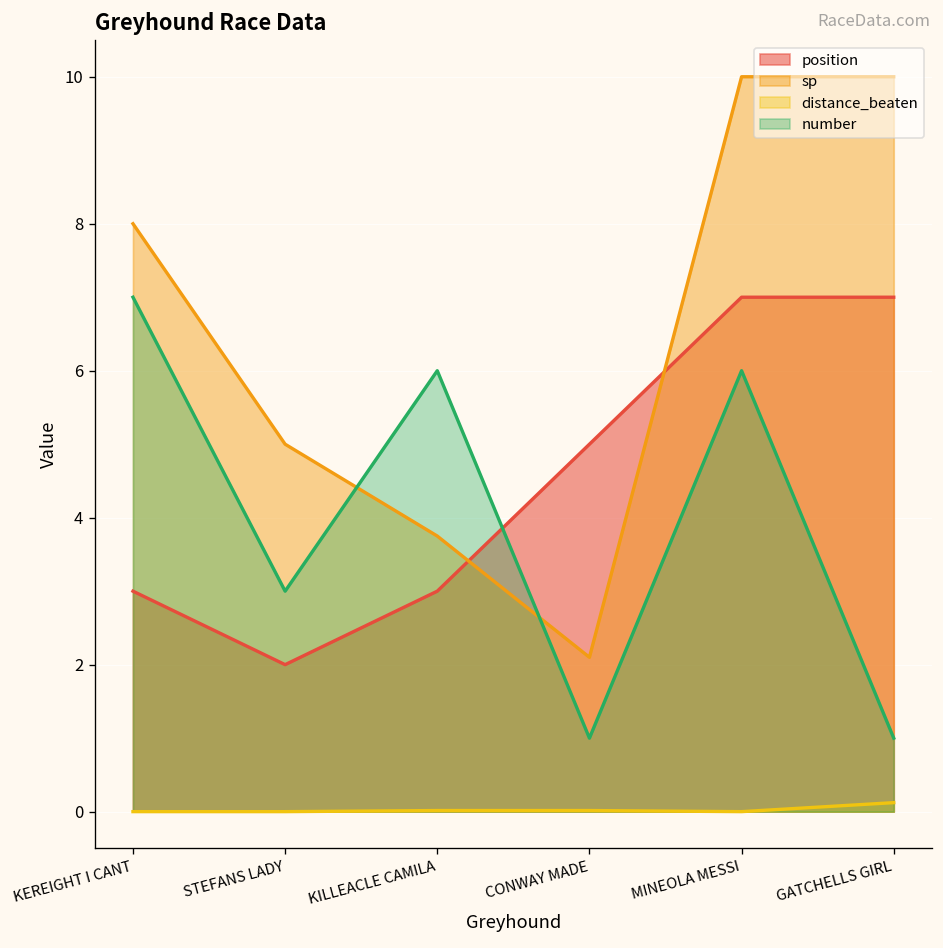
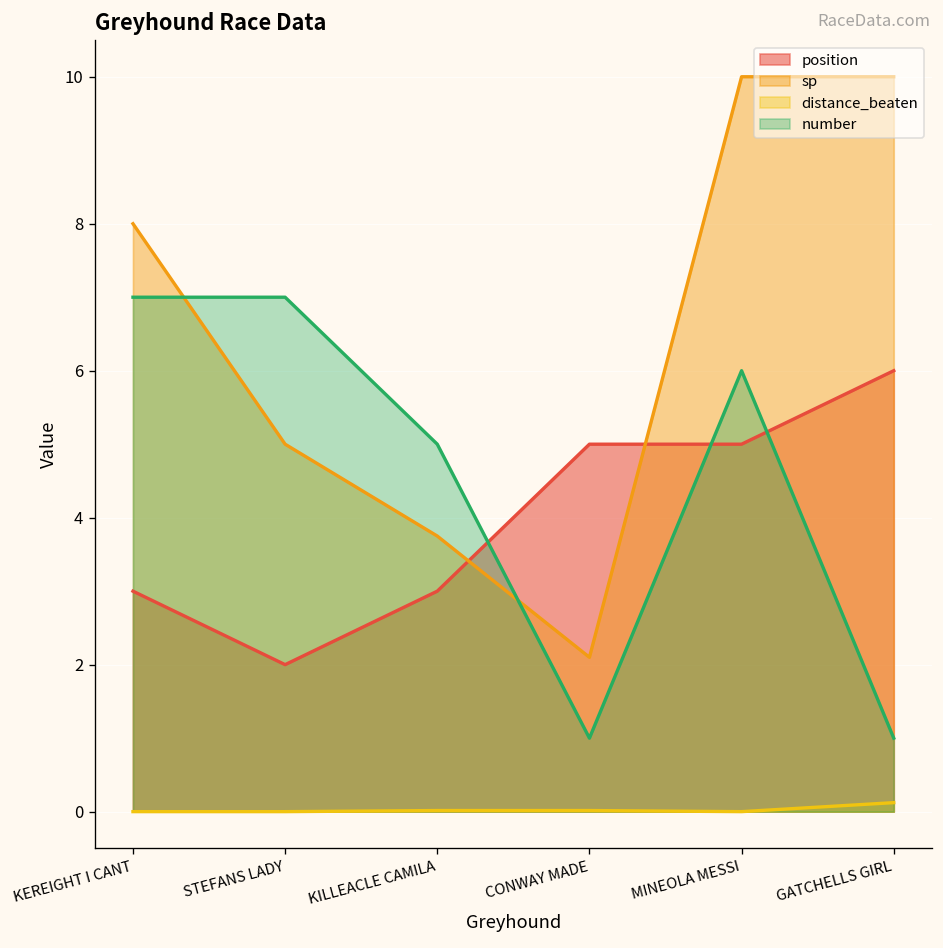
number, STEFANS LADY: 3 -> 7
number, KILLEACLE CAMILA: 6 -> 5
position, MINEOLA MESSI: 7 -> 5
position, GATCHELLS GIRL: 7 -> 6
